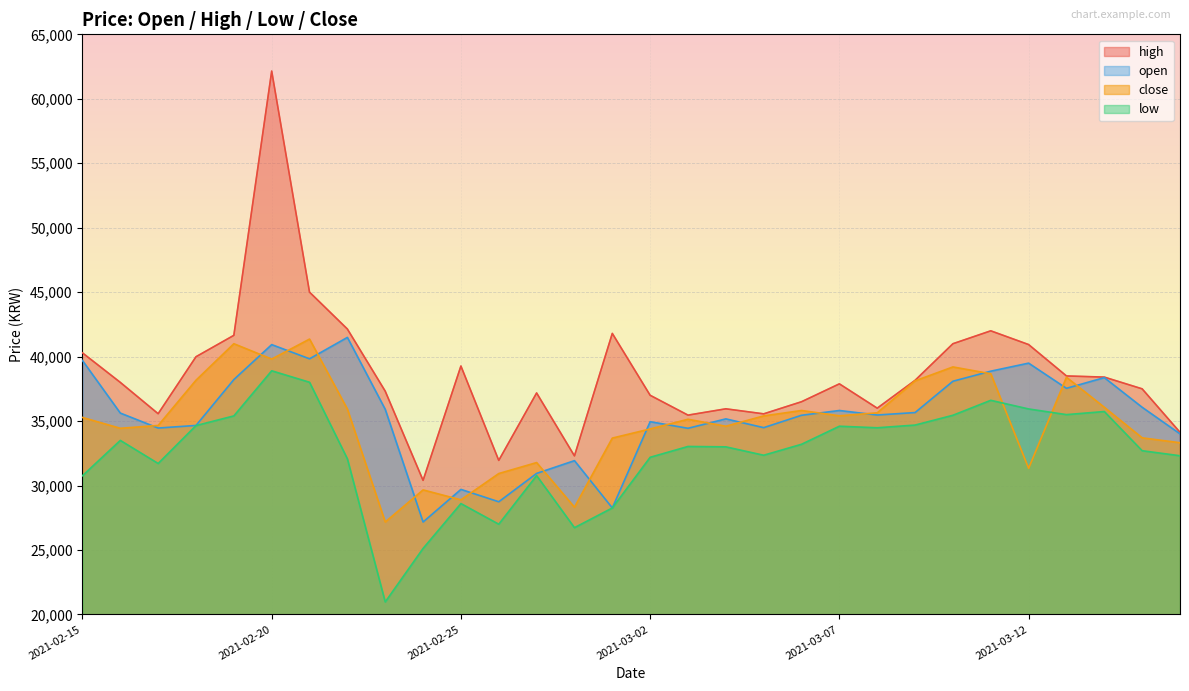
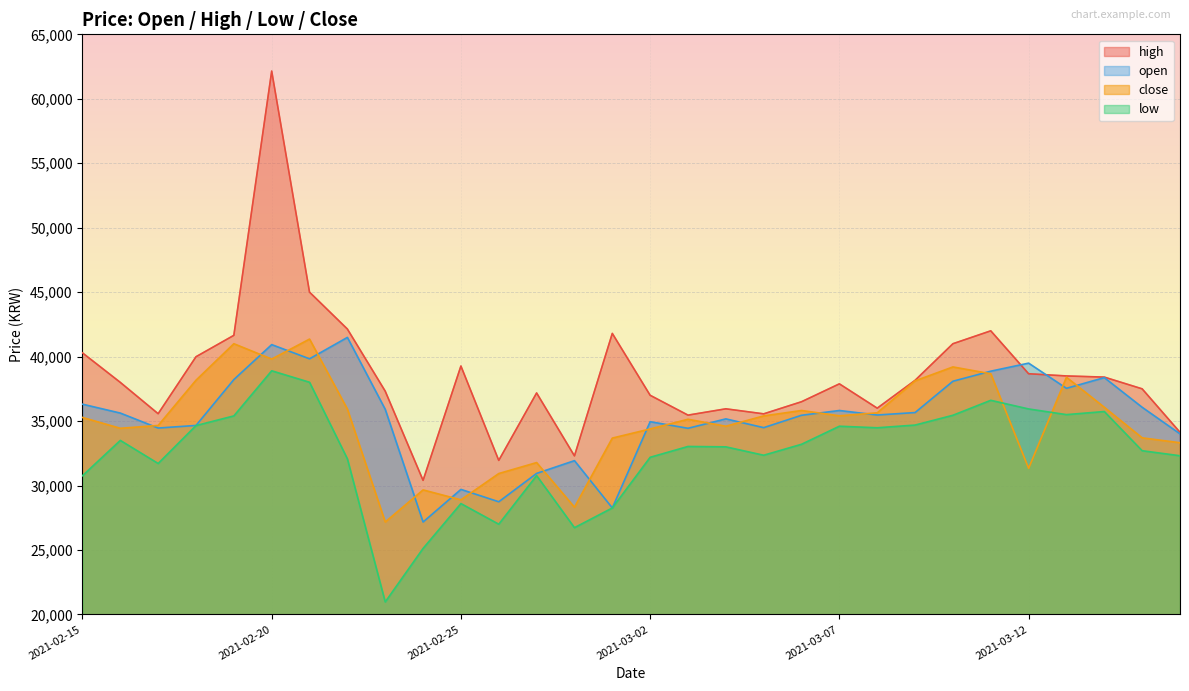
open, 2021-02-15: 39,700 -> 36,300
high, 2021-03-12: 40,900 -> 38,700
